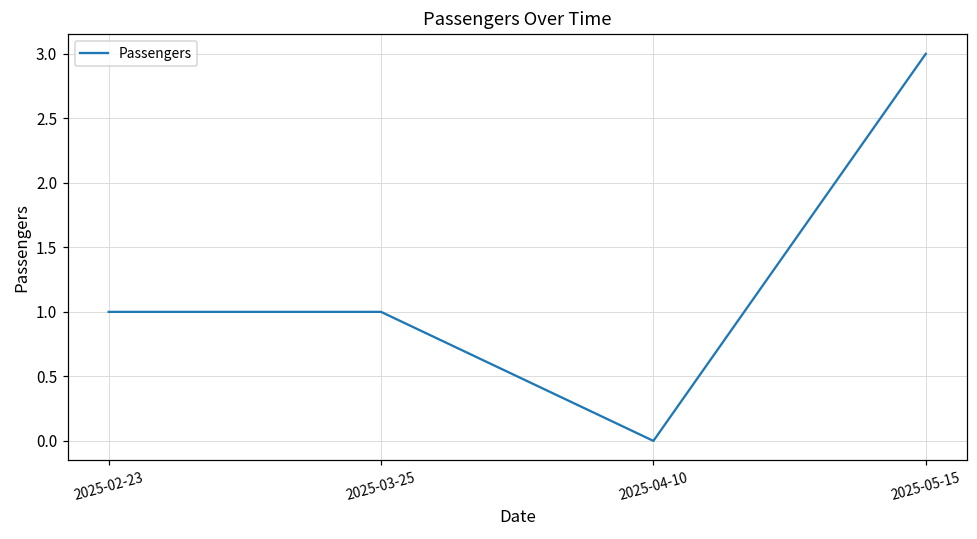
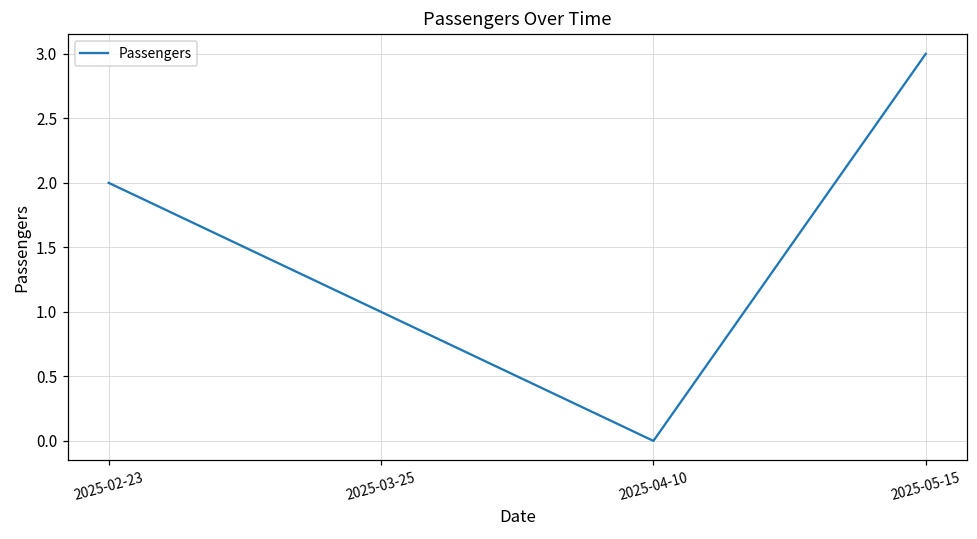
2025-02-23: 1 -> 2
